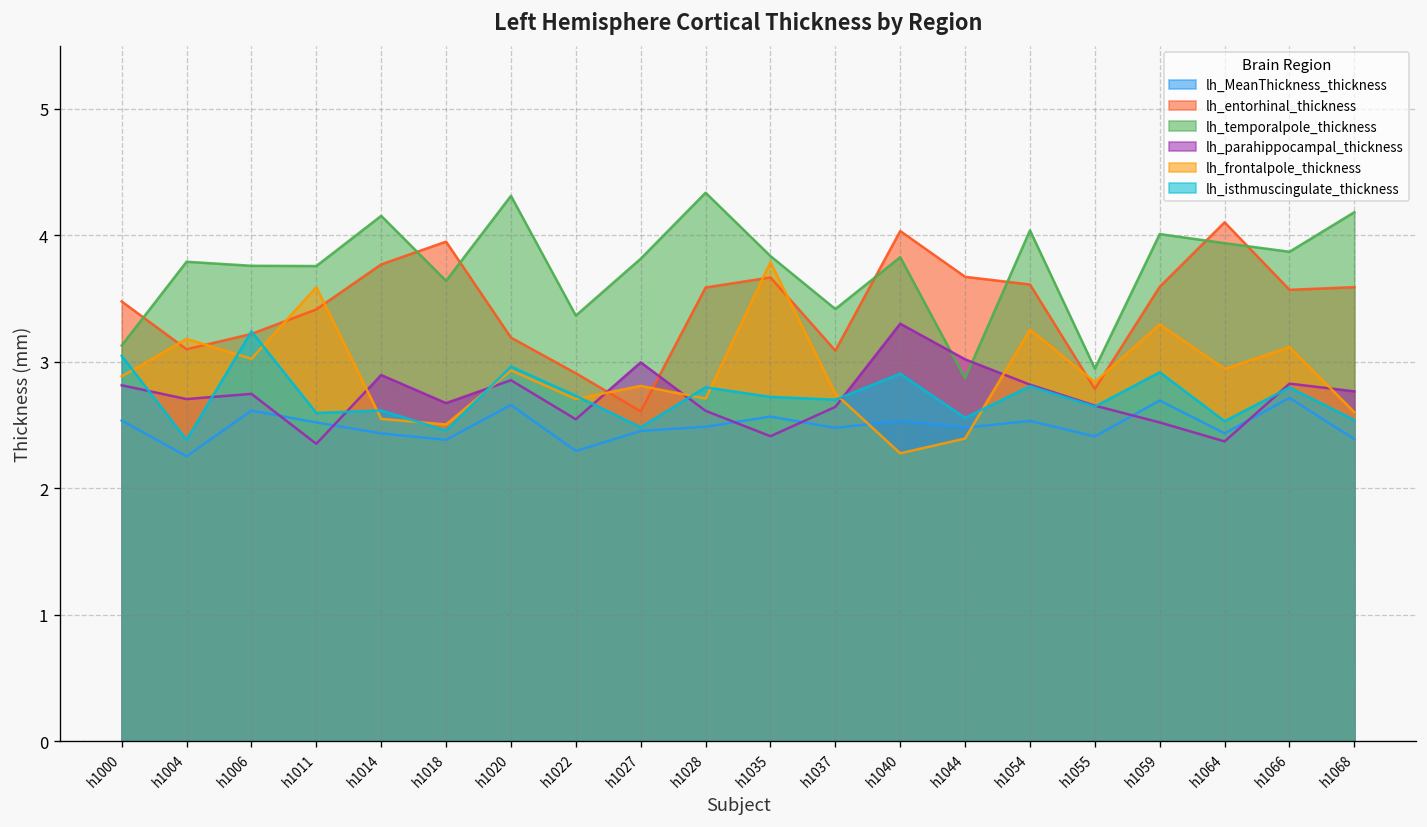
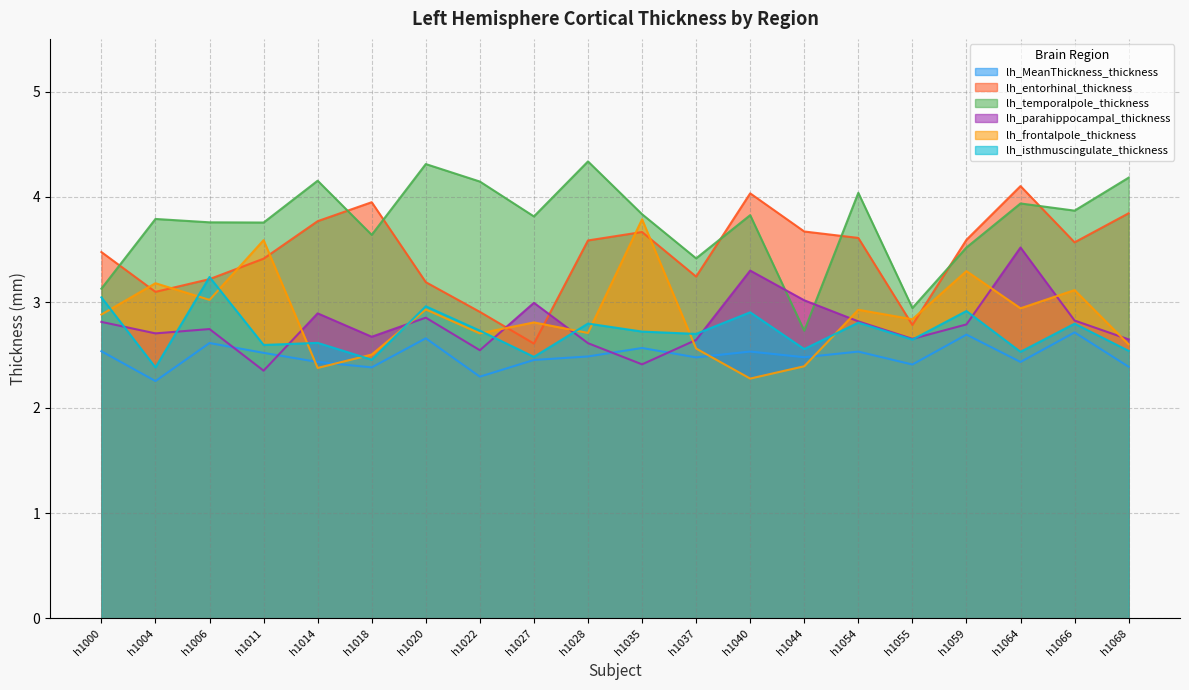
lh_frontalpole_thickness, h1014: 2.55 -> 2.38
lh_temporalpole_thickness, h1022: 3.37 -> 4.15
lh_entorhinal_thickness, h1037: 3.09 -> 3.24
lh_frontalpole_thickness, h1037: 2.75 -> 2.56
lh_temporalpole_thickness, h1044: 2.87 -> 2.73
lh_frontalpole_thickness, h1054: 3.26 -> 2.93
lh_temporalpole_thickness, h1059: 4.01 -> 3.52
lh_parahippocampal_thickness, h1059: 2.52 -> 2.79
lh_parahippocampal_thickness, h1064: 2.37 -> 3.52
lh_entorhinal_thickness, h1068: 3.59 -> 3.85
lh_parahippocampal_thickness, h1068: 2.77 -> 2.65
